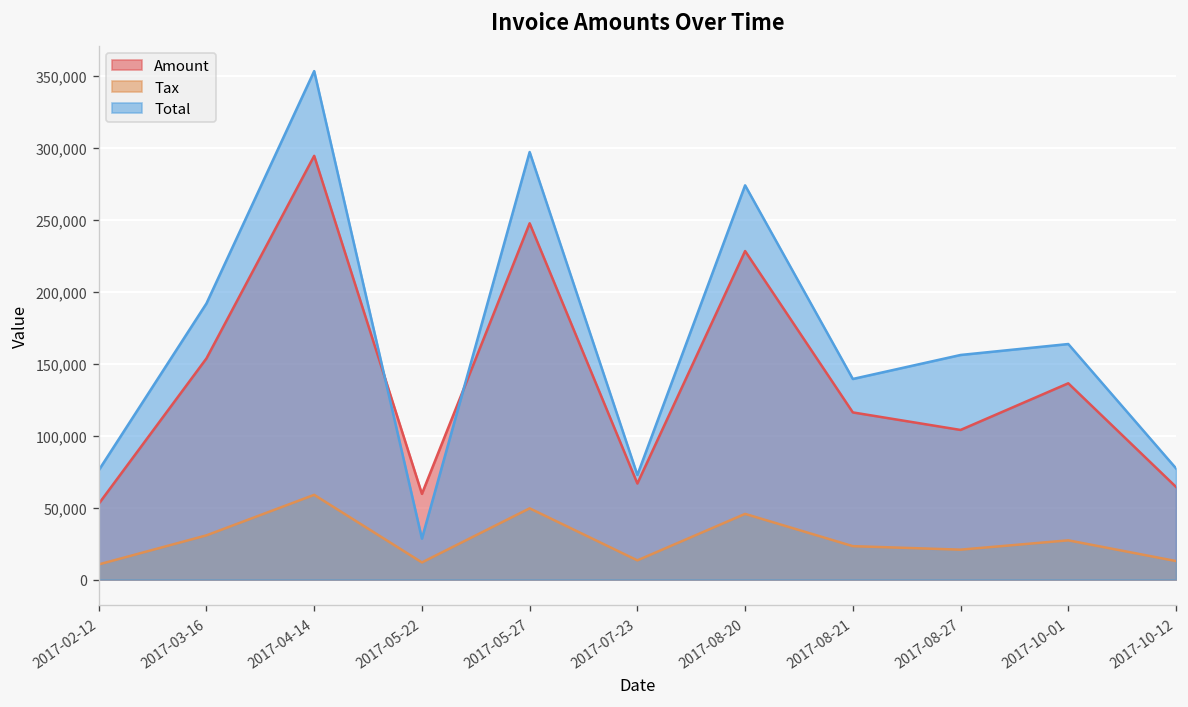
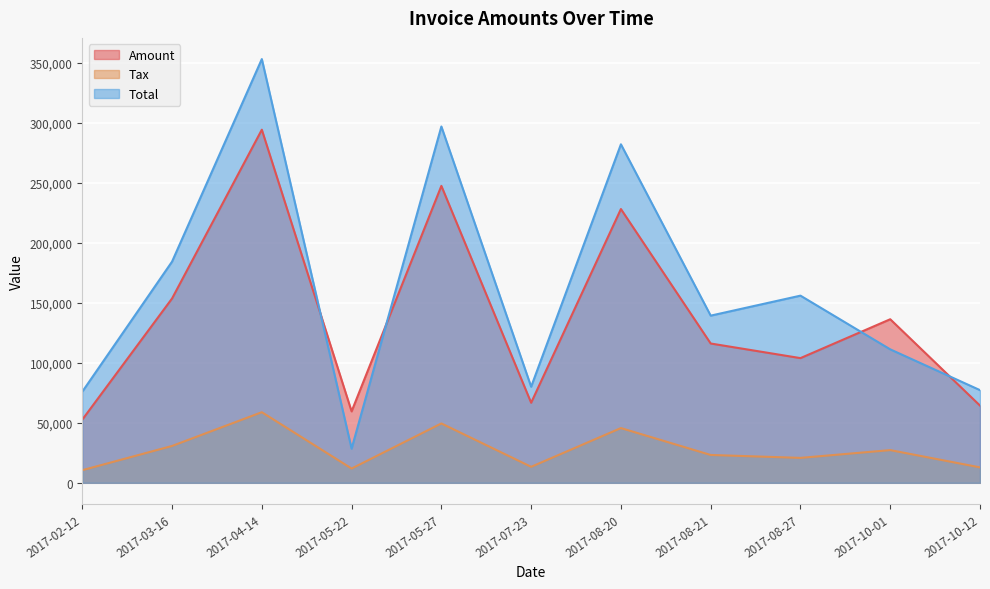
Total, 2017-03-16: 192,000 -> 184,000
Total, 2017-07-23: 73,000 -> 80,000
Total, 2017-08-20: 274,000 -> 282,000
Total, 2017-10-01: 164,000 -> 111,000
